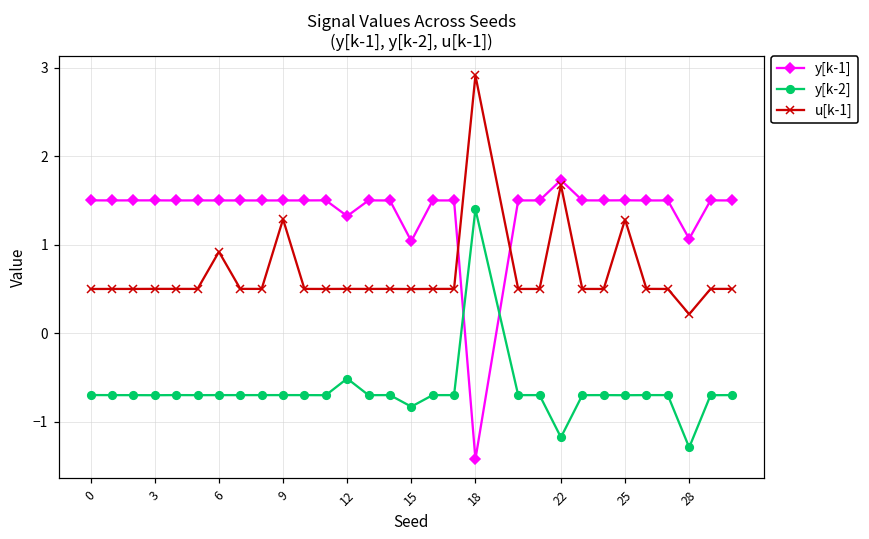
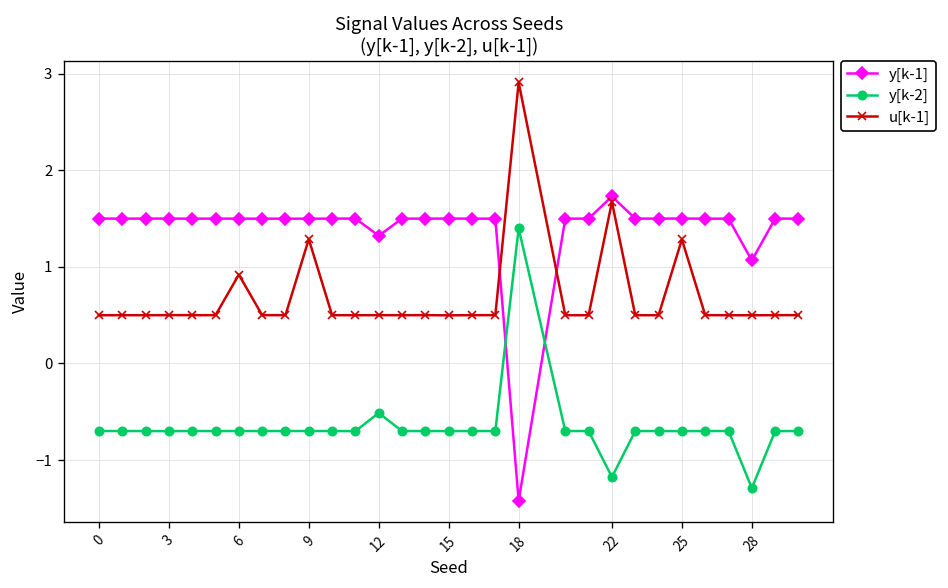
y[k-1], 15: 1.0 -> 1.5
y[k-2], 15: -0.8 -> -0.7
u[k-1], 28: 0.2 -> 0.5
